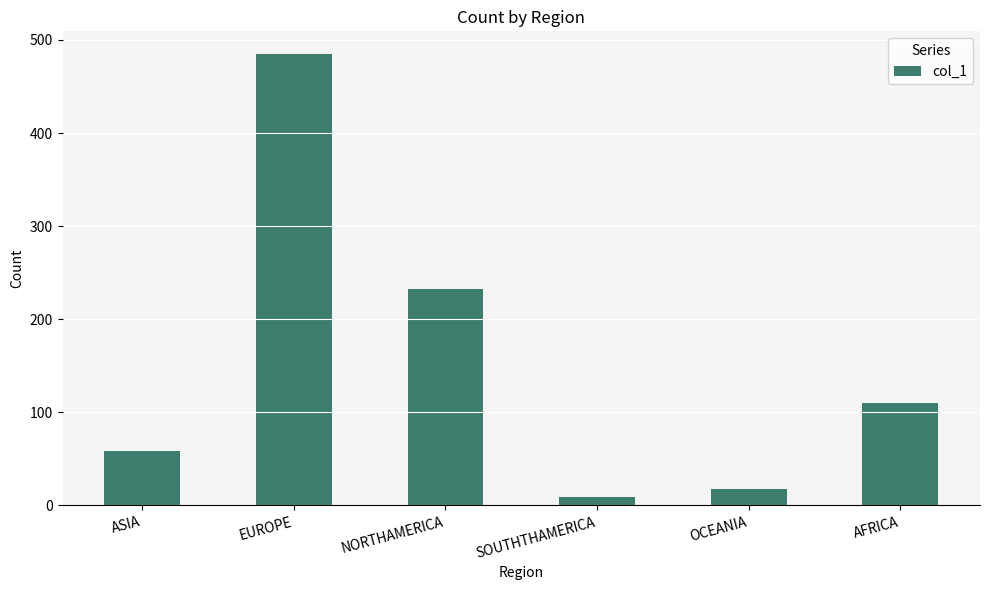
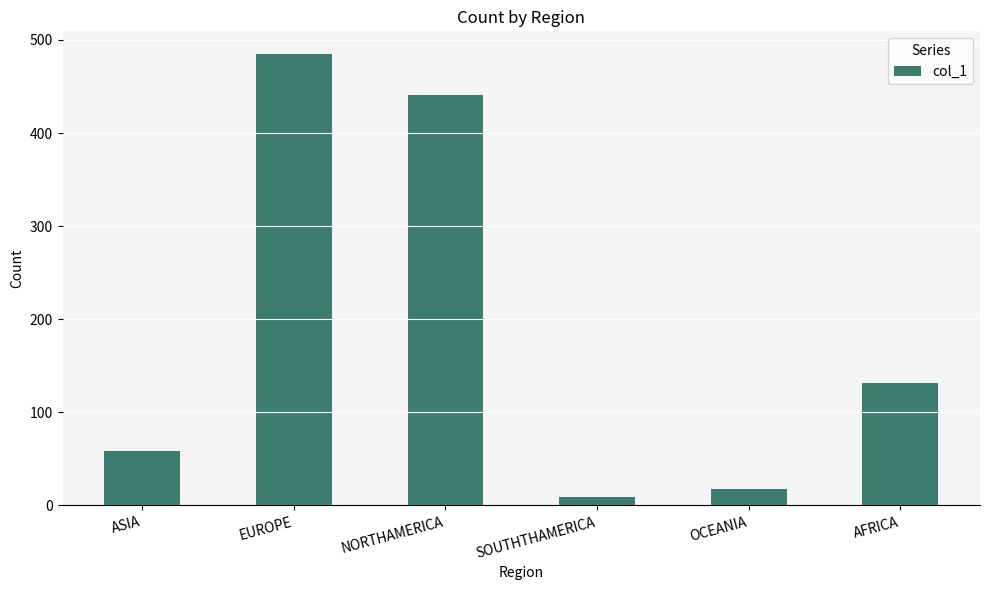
NORTHAMERICA: 230 -> 440
AFRICA: 110 -> 130
